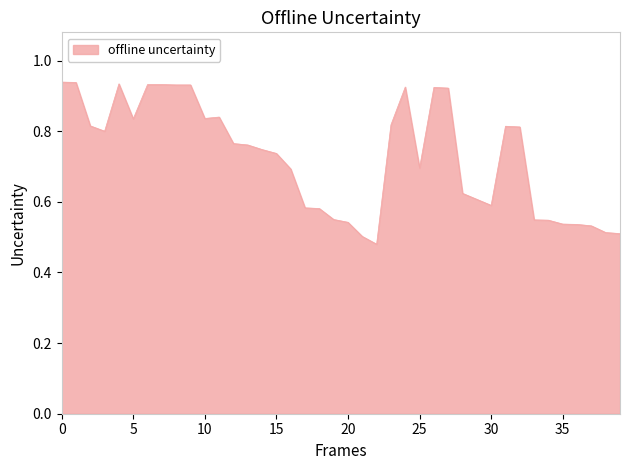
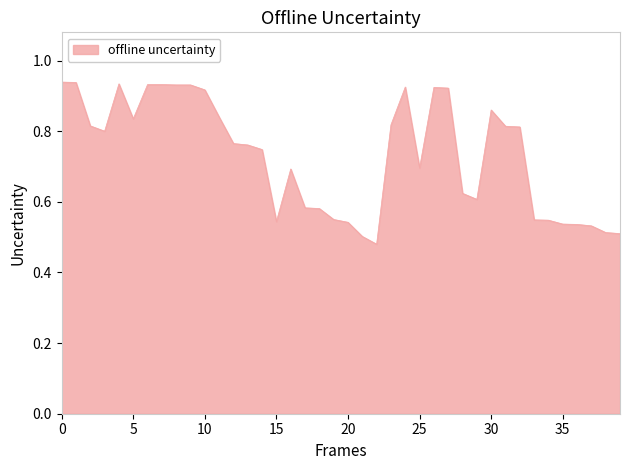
10: 0.84 -> 0.92
15: 0.74 -> 0.54
30: 0.59 -> 0.86
